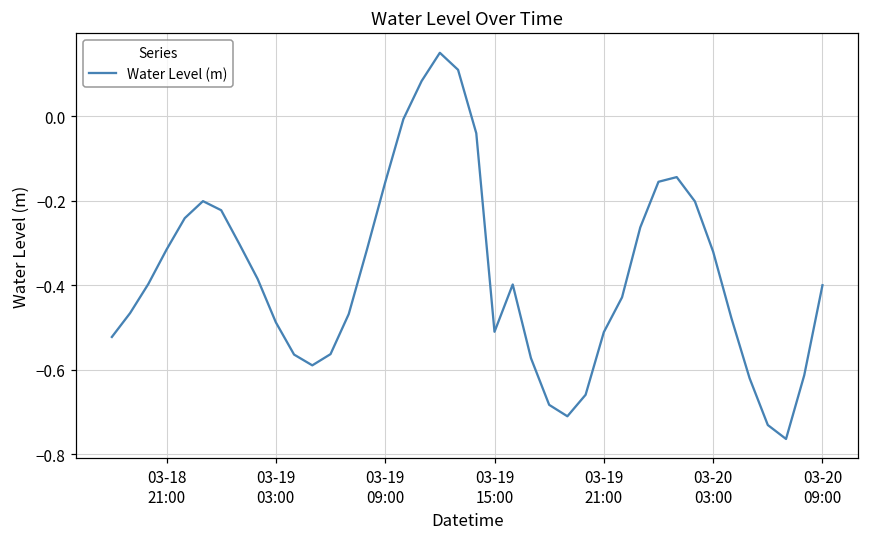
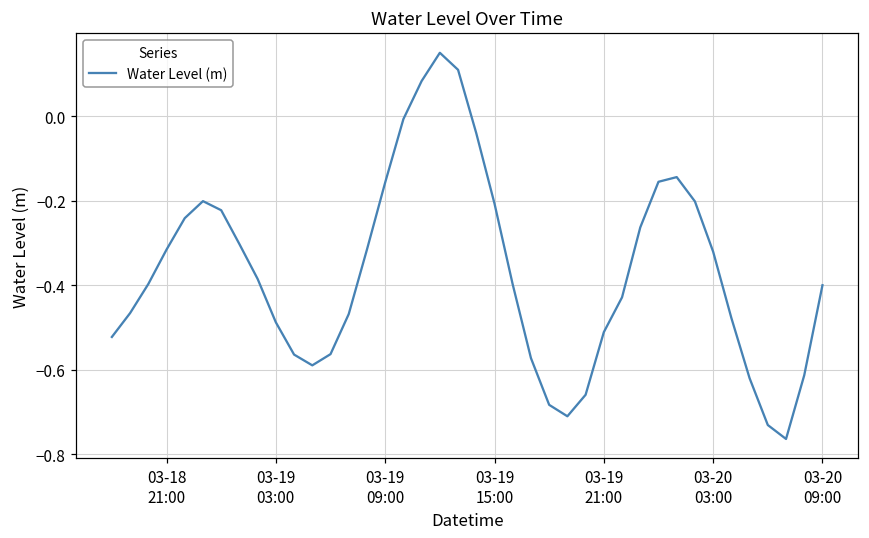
03-19 15:00: -0.51 -> -0.21
